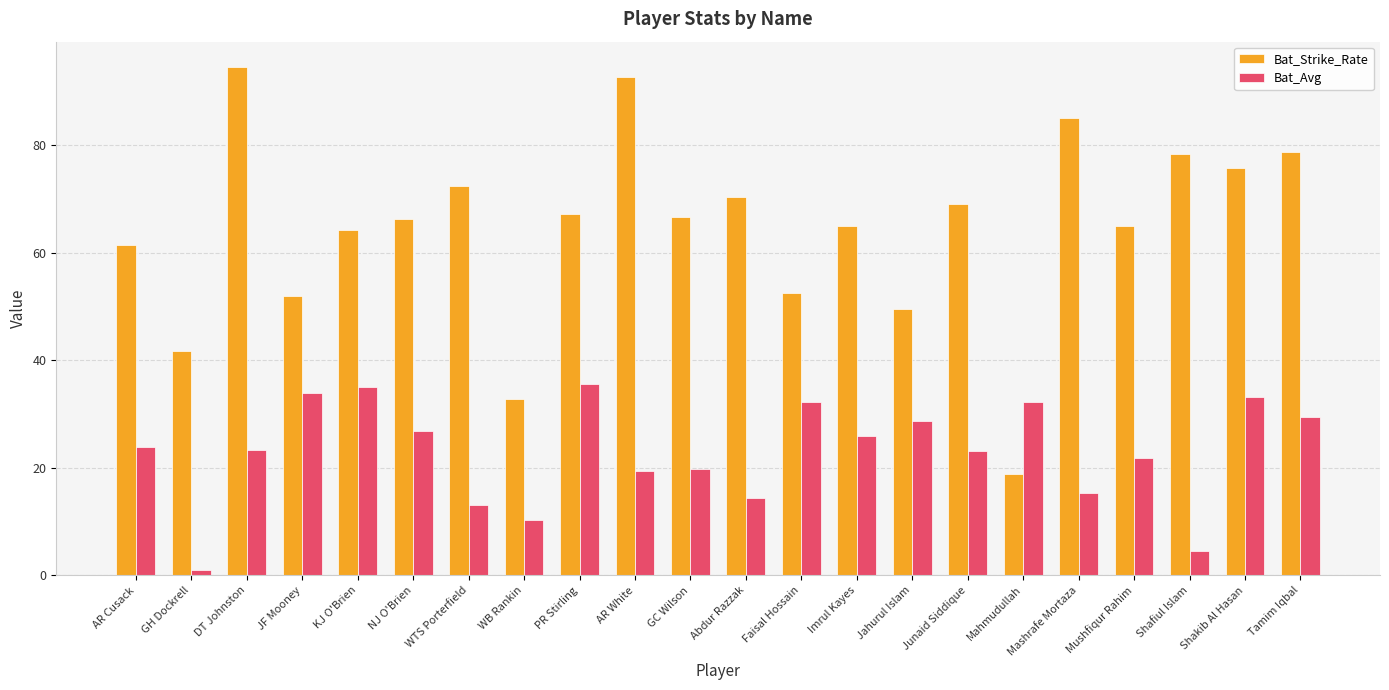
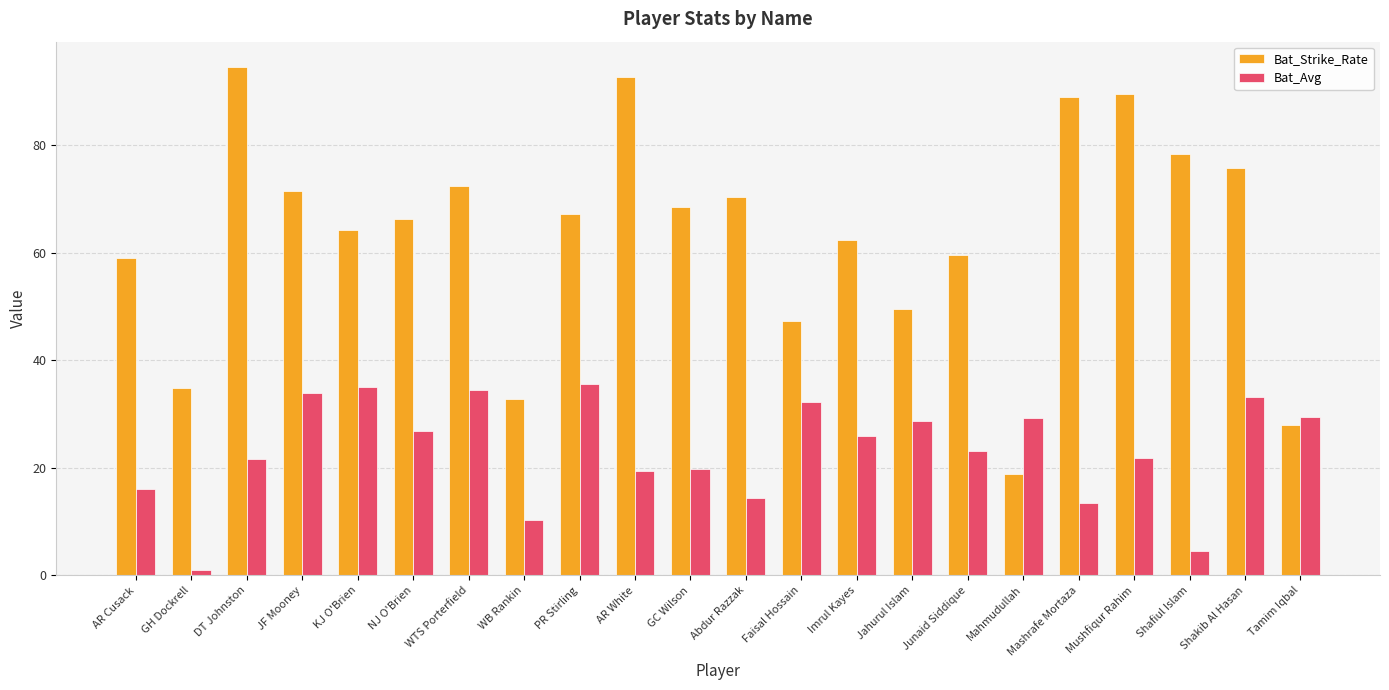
Bat_Strike_Rate, AR Cusack: 61 -> 59
Bat_Avg, AR Cusack: 24 -> 16
Bat_Strike_Rate, GH Dockrell: 42 -> 35
Bat_Avg, DT Johnston: 23 -> 22
Bat_Strike_Rate, JF Mooney: 52 -> 72
Bat_Avg, WTS Porterfield: 13 -> 35
Bat_Strike_Rate, GC Wilson: 67 -> 68
Bat_Strike_Rate, Faisal Hossain: 53 -> 47
Bat_Strike_Rate, Imrul Kayes: 65 -> 62
Bat_Strike_Rate, Junaid Siddique: 69 -> 60
Bat_Avg, Mahmudullah: 32 -> 29
Bat_Strike_Rate, Mashrafe Mortaza: 85 -> 89
Bat_Avg, Mashrafe Mortaza: 15 -> 13
Bat_Strike_Rate, Mushfiqur Rahim: 65 -> 90
Bat_Strike_Rate, Tamim Iqbal: 79 -> 28
